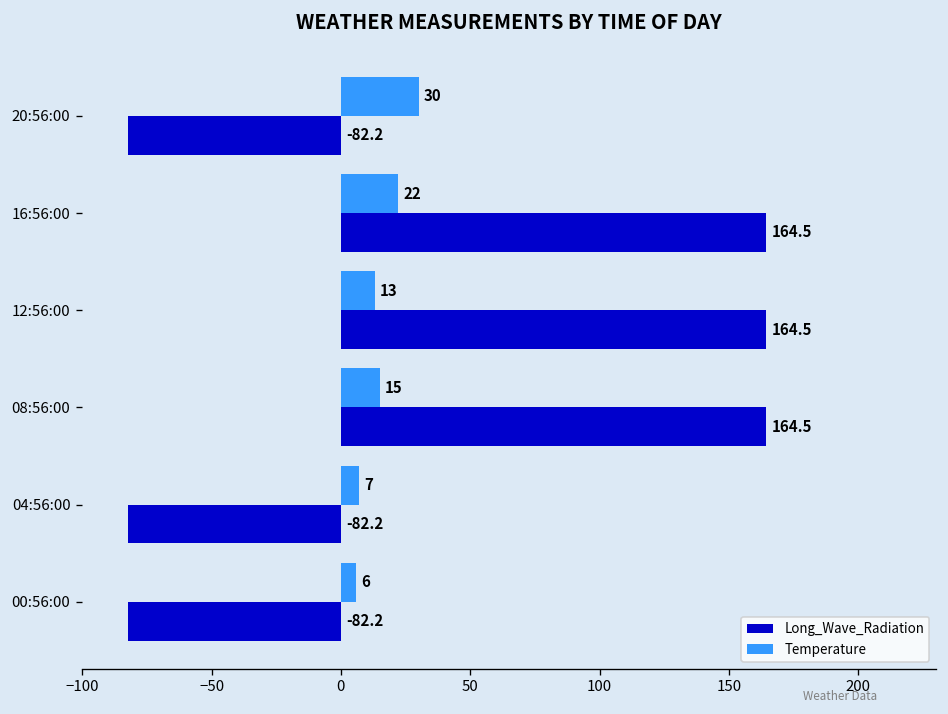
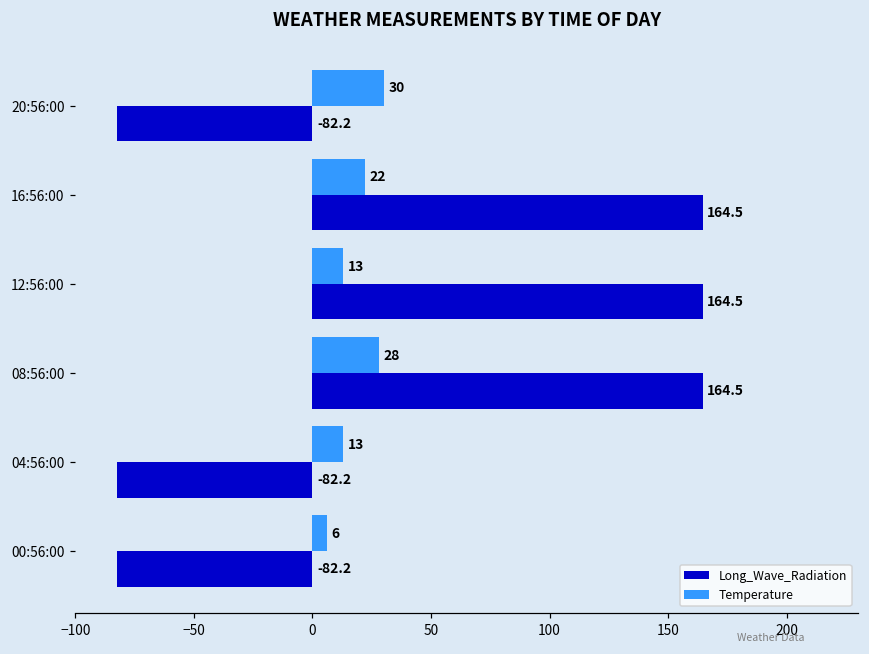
Temperature, 08:56:00: 15 -> 28
Temperature, 04:56:00: 7 -> 13
